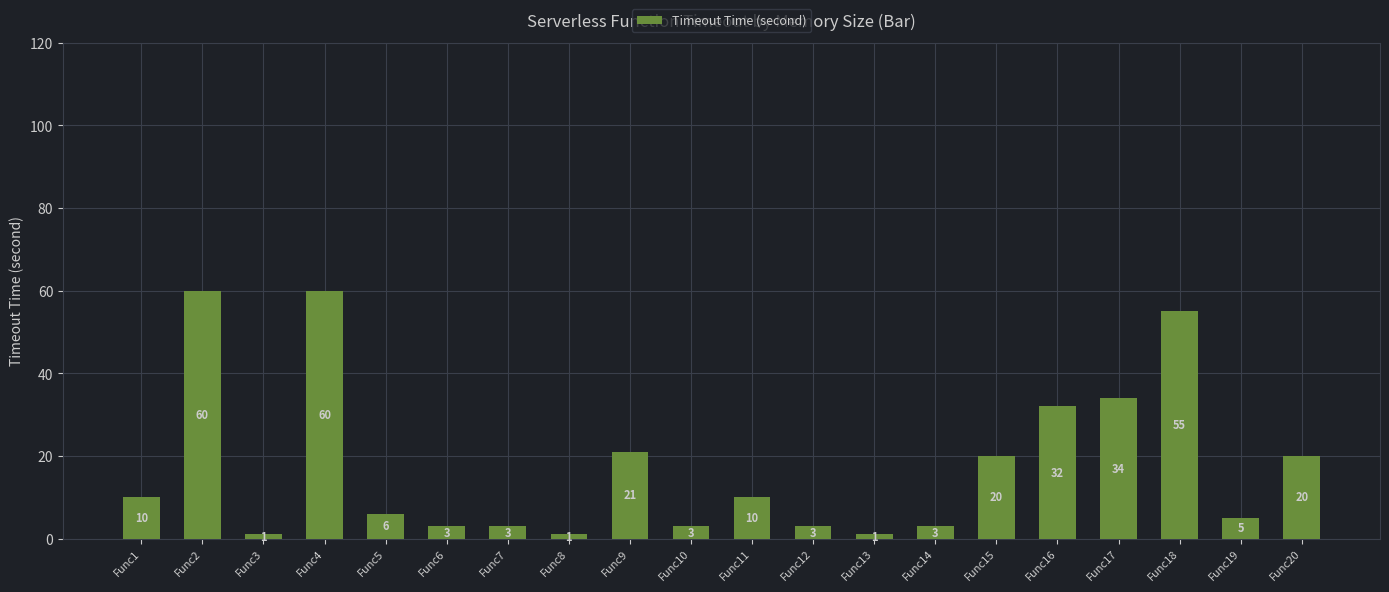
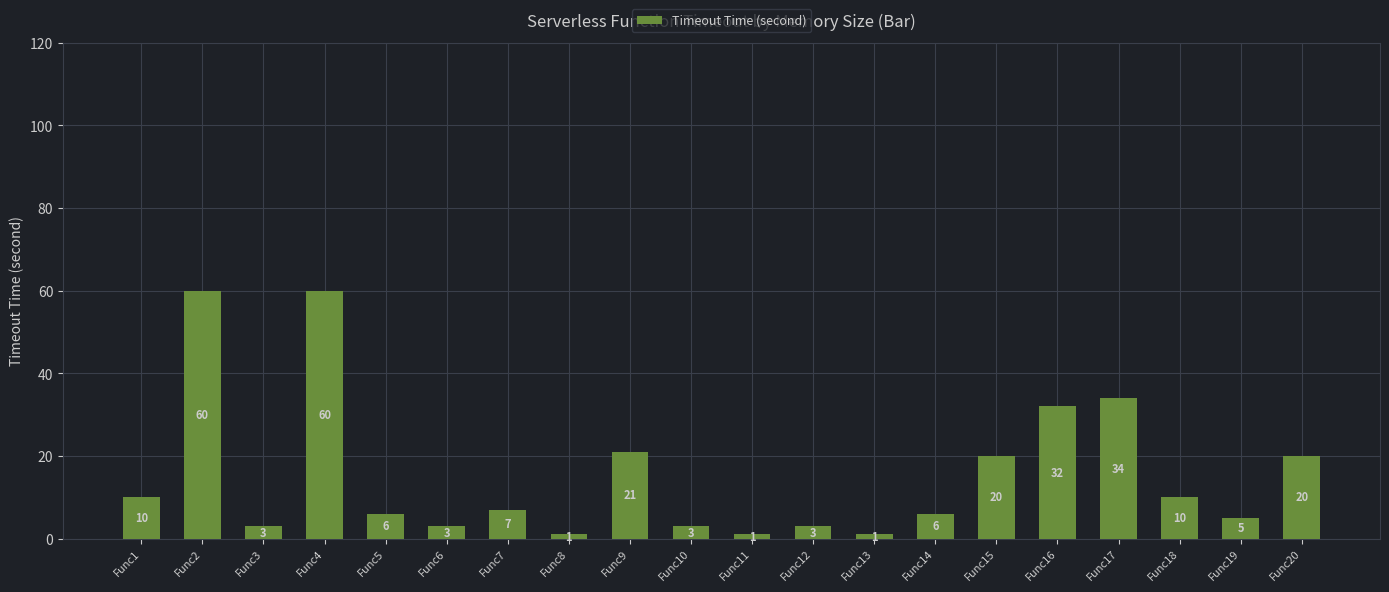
Func3: 1 -> 3
Func7: 3 -> 7
Func11: 10 -> 1
Func14: 3 -> 6
Func18: 55 -> 10
